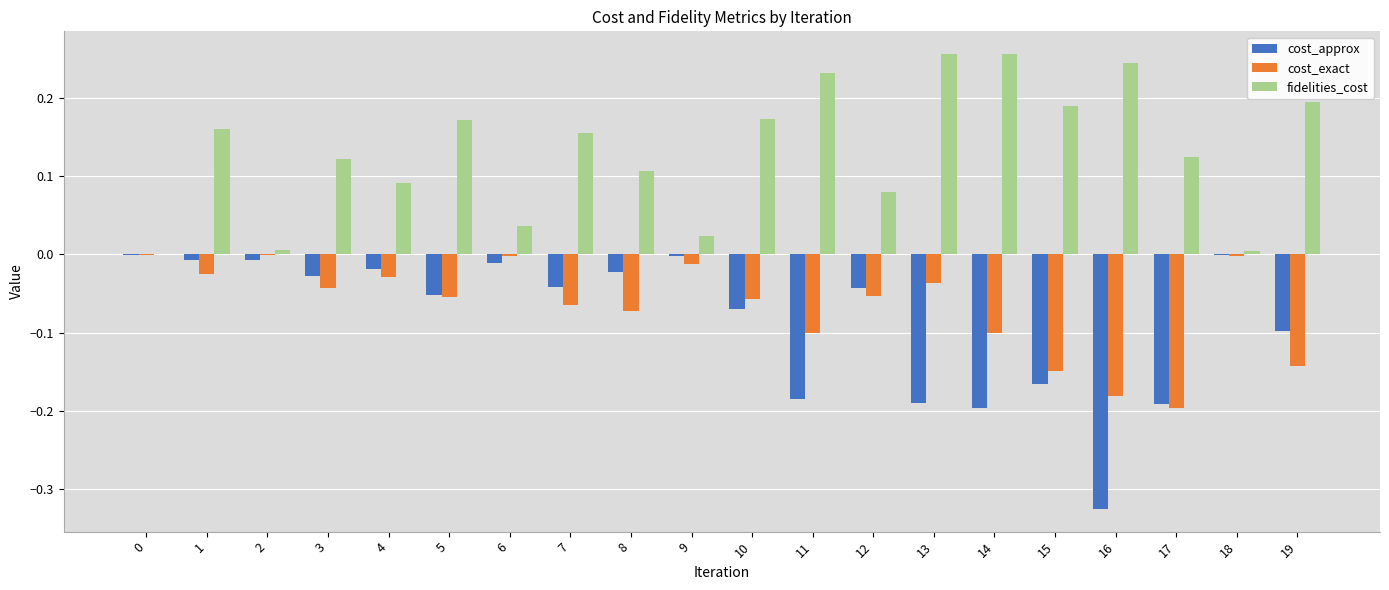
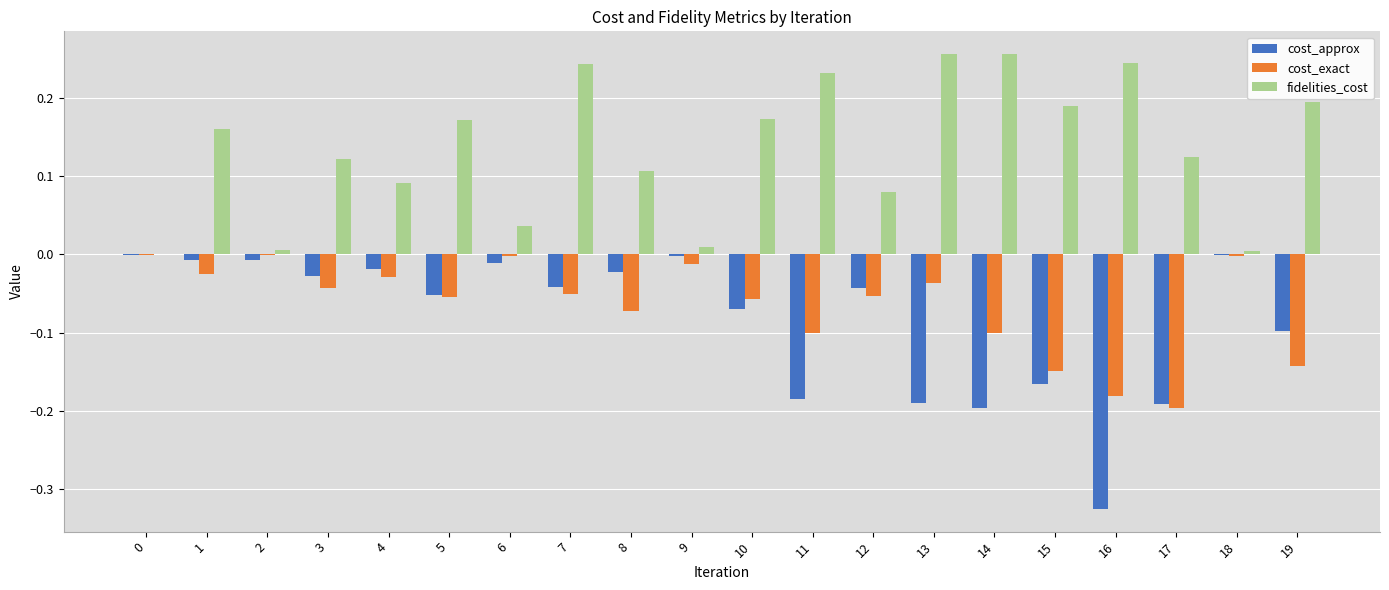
cost_exact, 7: -0.07 -> -0.05
fidelities_cost, 7: 0.16 -> 0.24
fidelities_cost, 9: 0.02 -> 0.01
